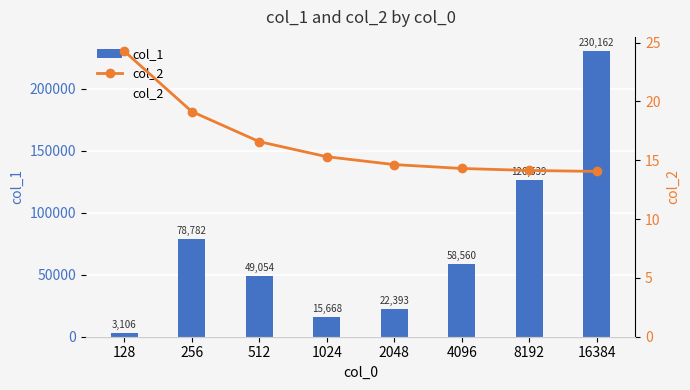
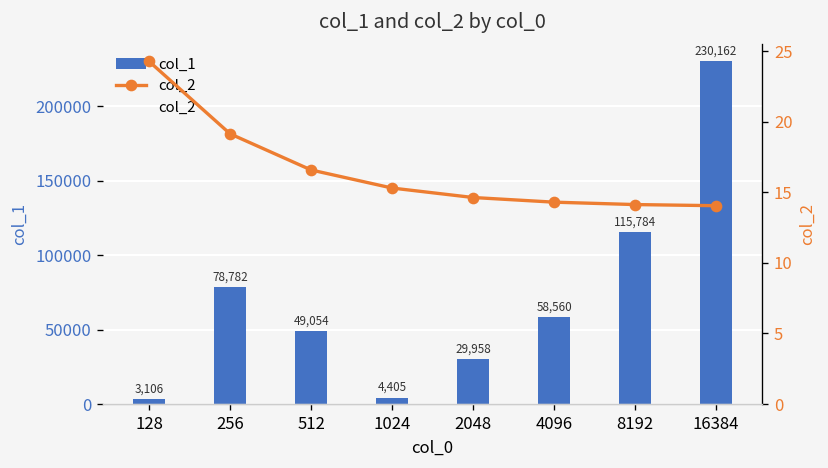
col_1, 1024: 15,668 -> 4,405
col_1, 2048: 22,393 -> 29,958
col_1, 8192: 126,539 -> 115,784
